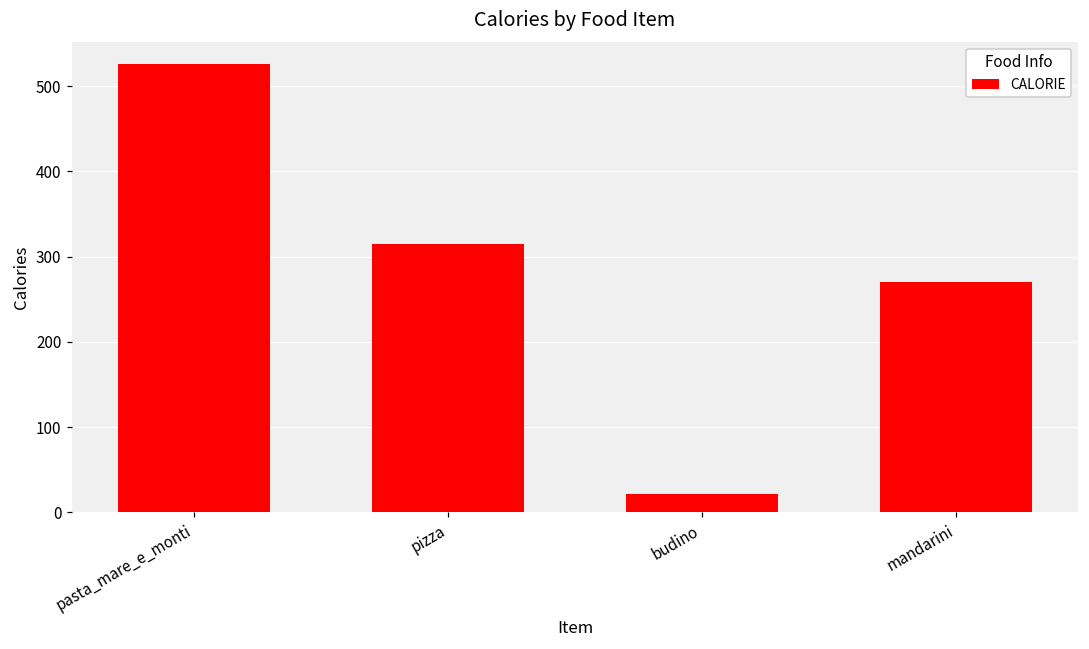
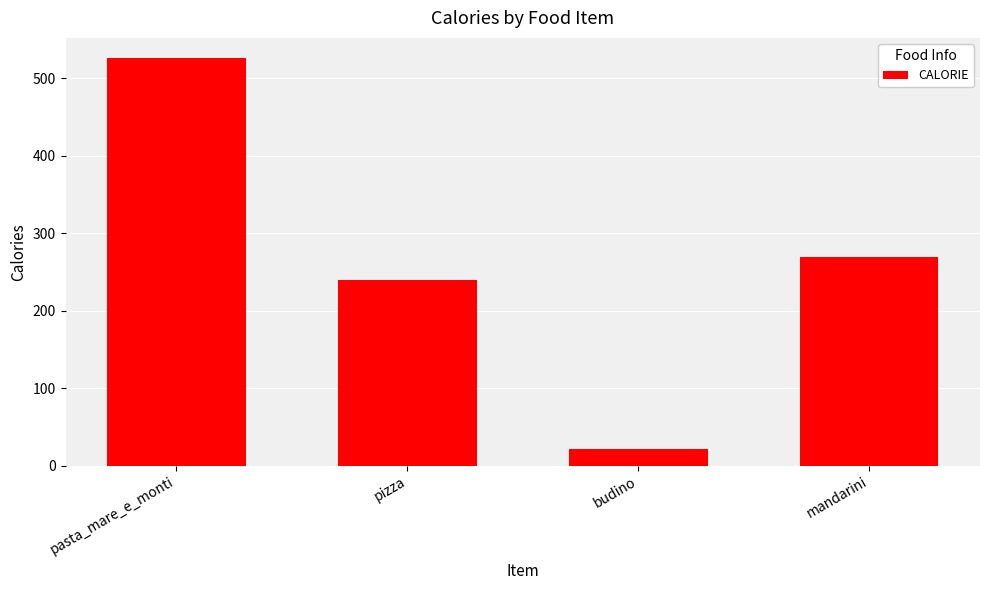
pizza: 320 -> 240
